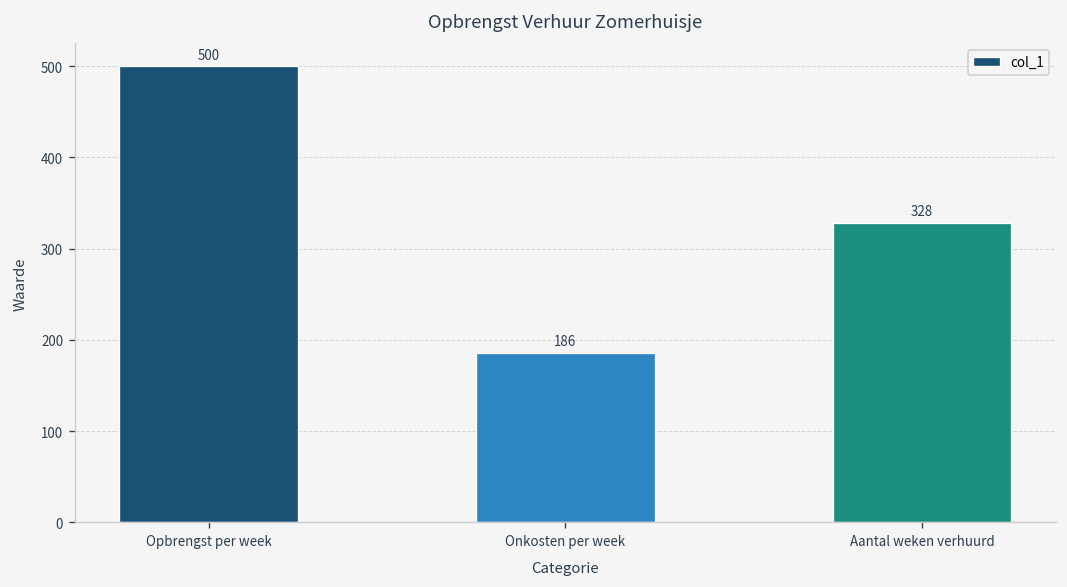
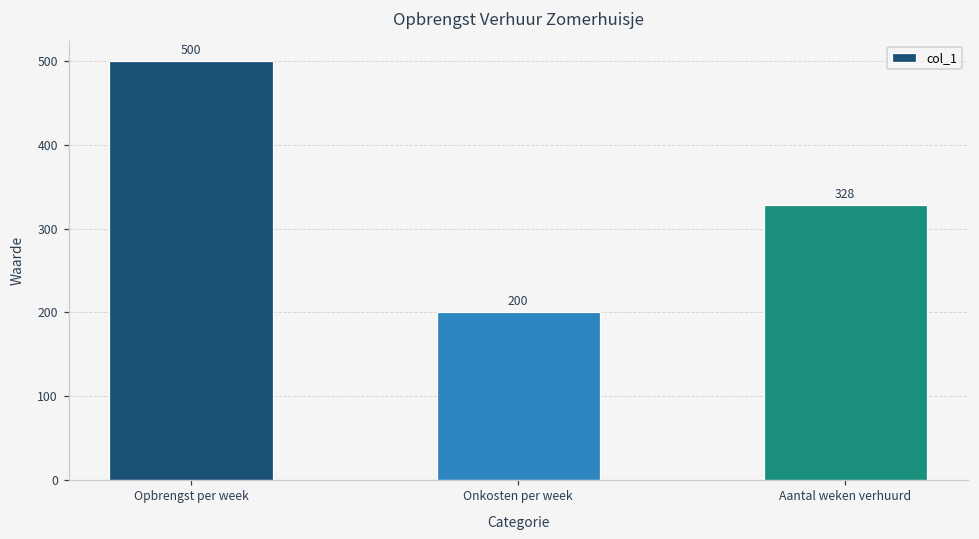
Onkosten per week: 186 -> 200
